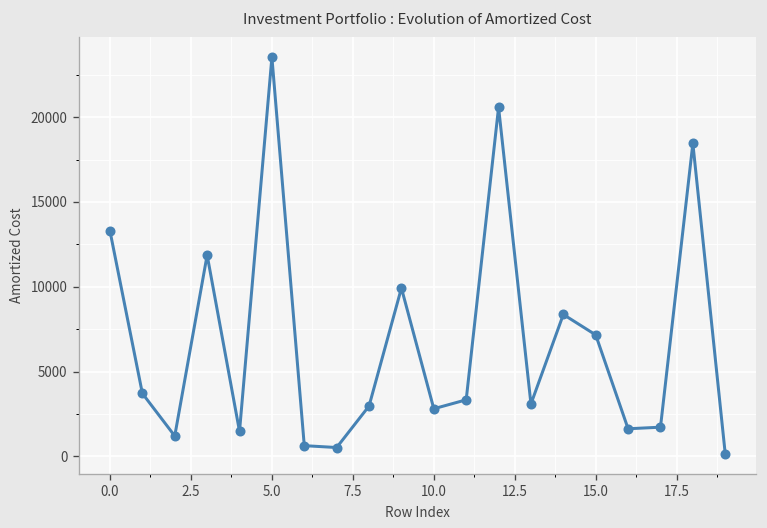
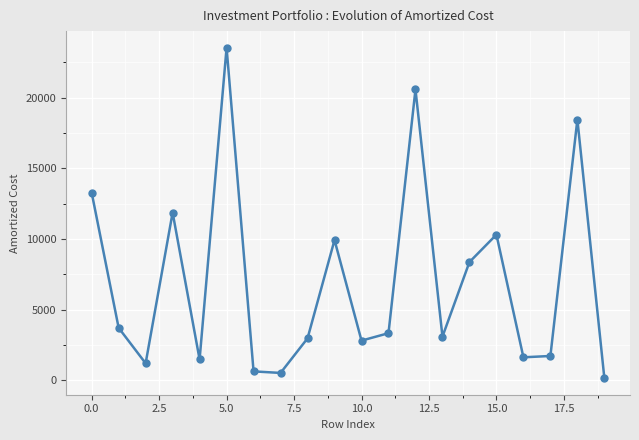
15.0: 7200 -> 10300
